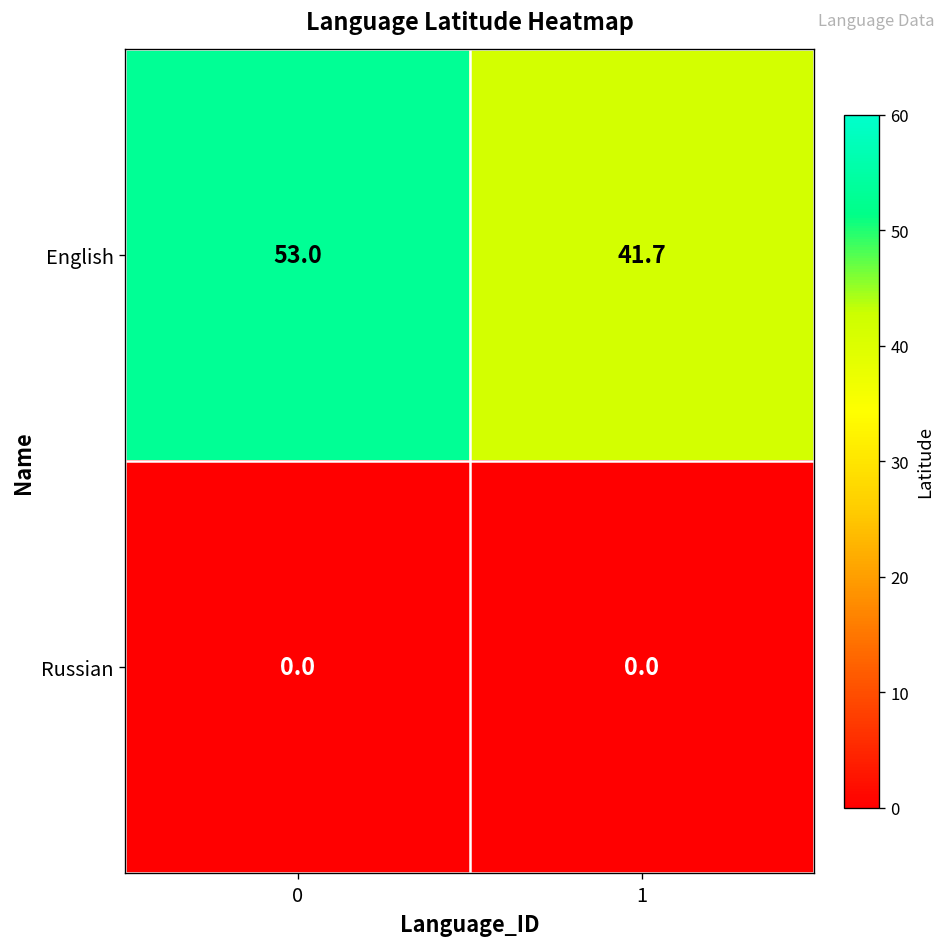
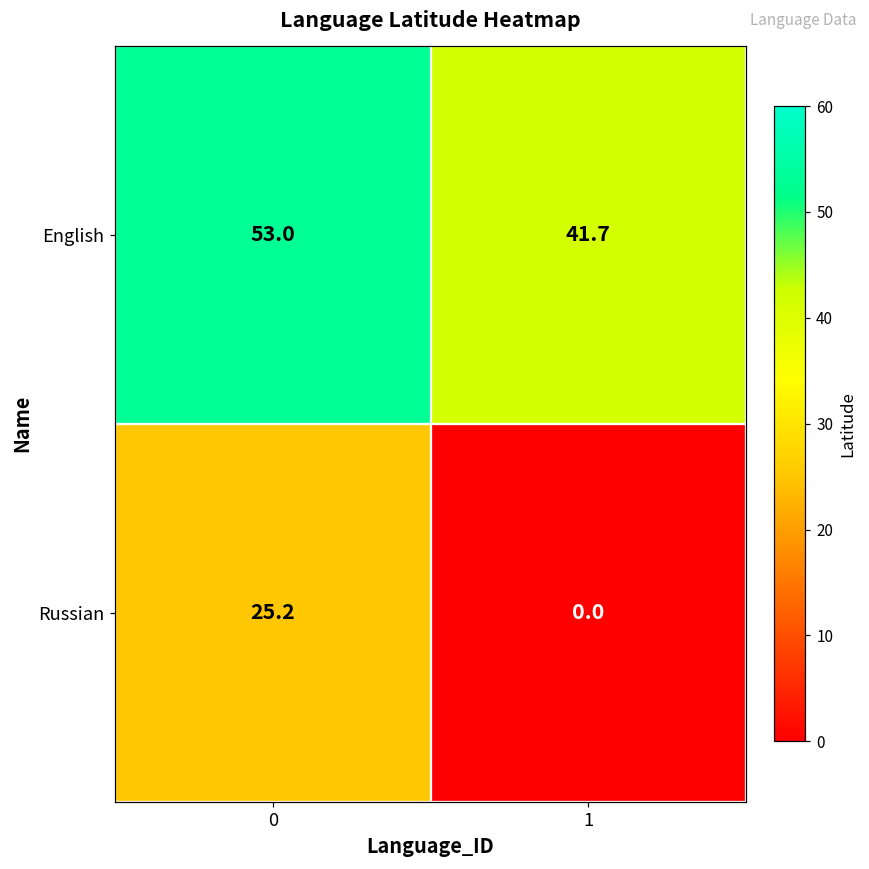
Russian, 0: 0.0 -> 25.2
